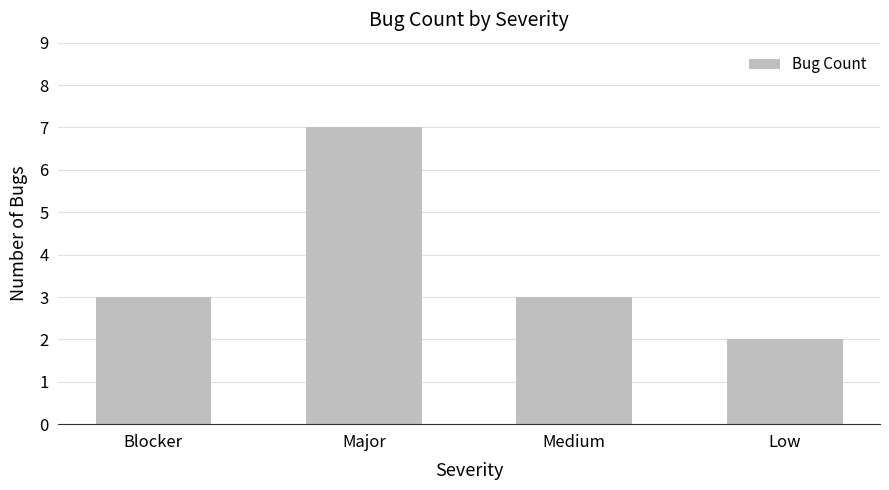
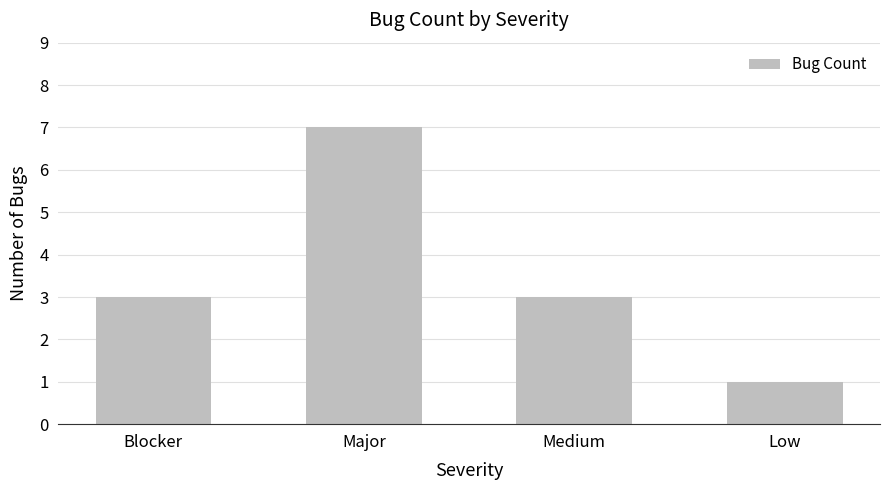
Low: 2 -> 1
